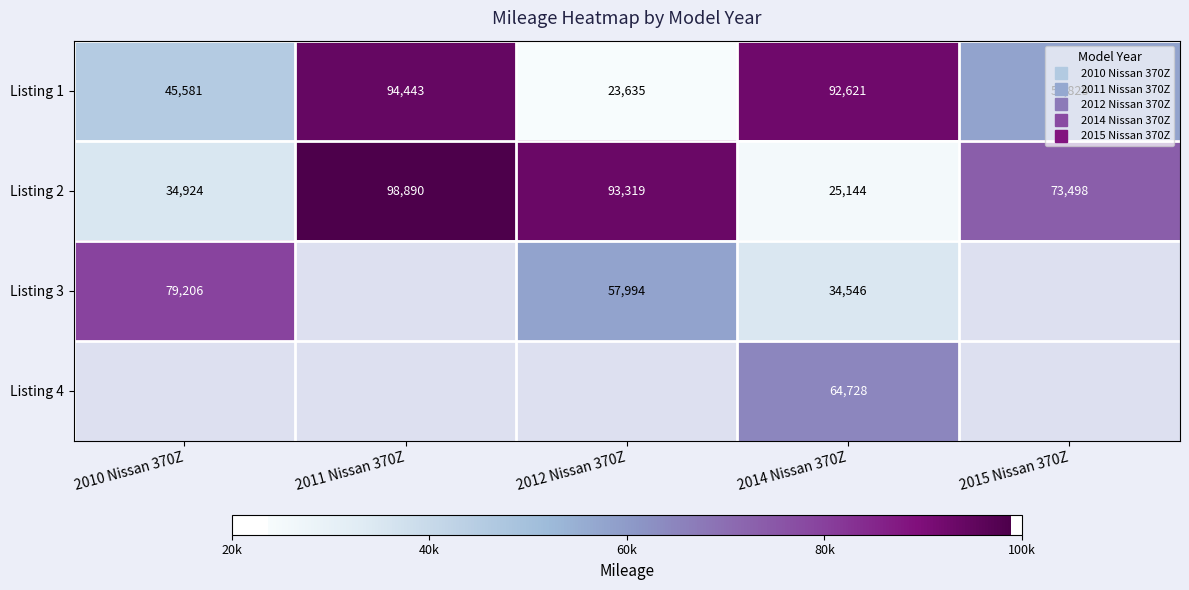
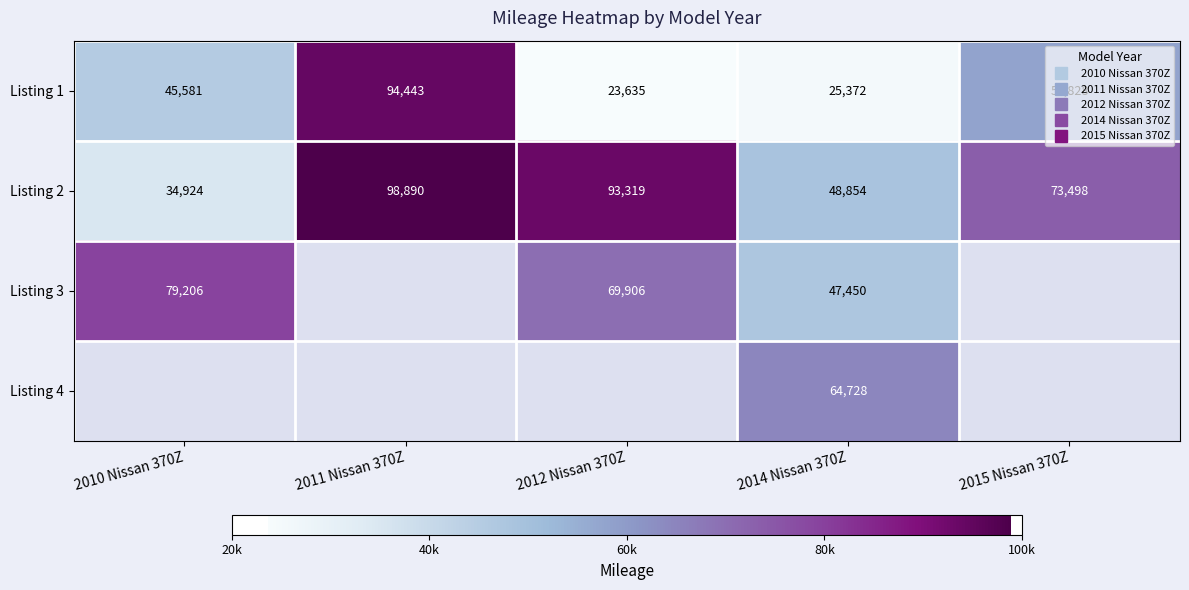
Listing 1, 2014 Nissan 370Z: 92,621 -> 25,372
Listing 2, 2014 Nissan 370Z: 25,144 -> 48,854
Listing 3, 2012 Nissan 370Z: 57,994 -> 69,906
Listing 3, 2014 Nissan 370Z: 34,546 -> 47,450
